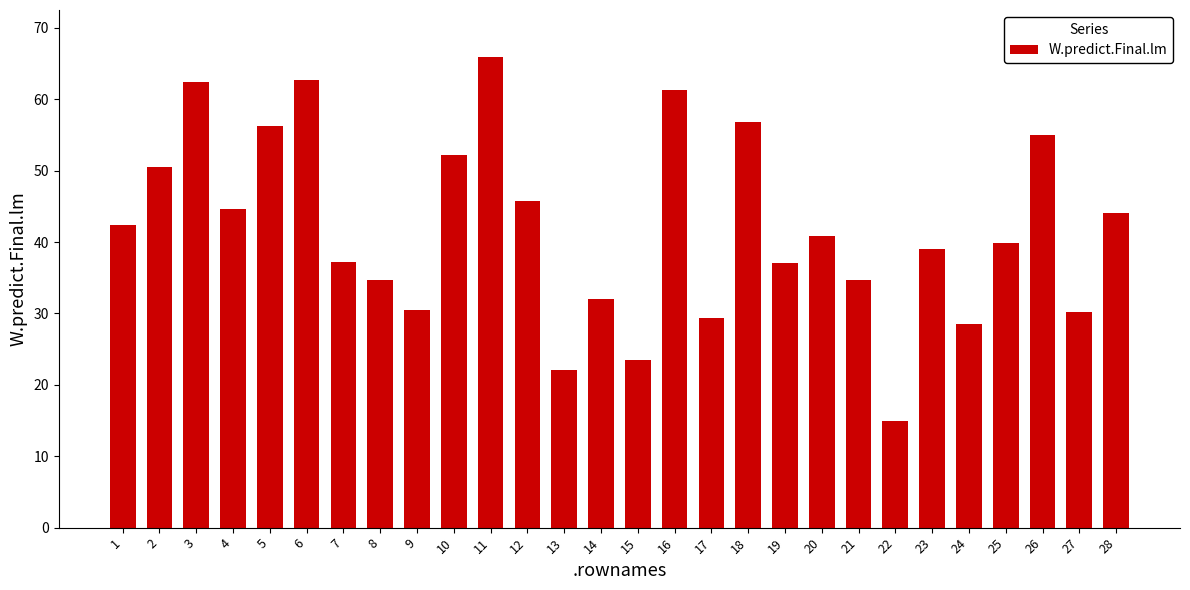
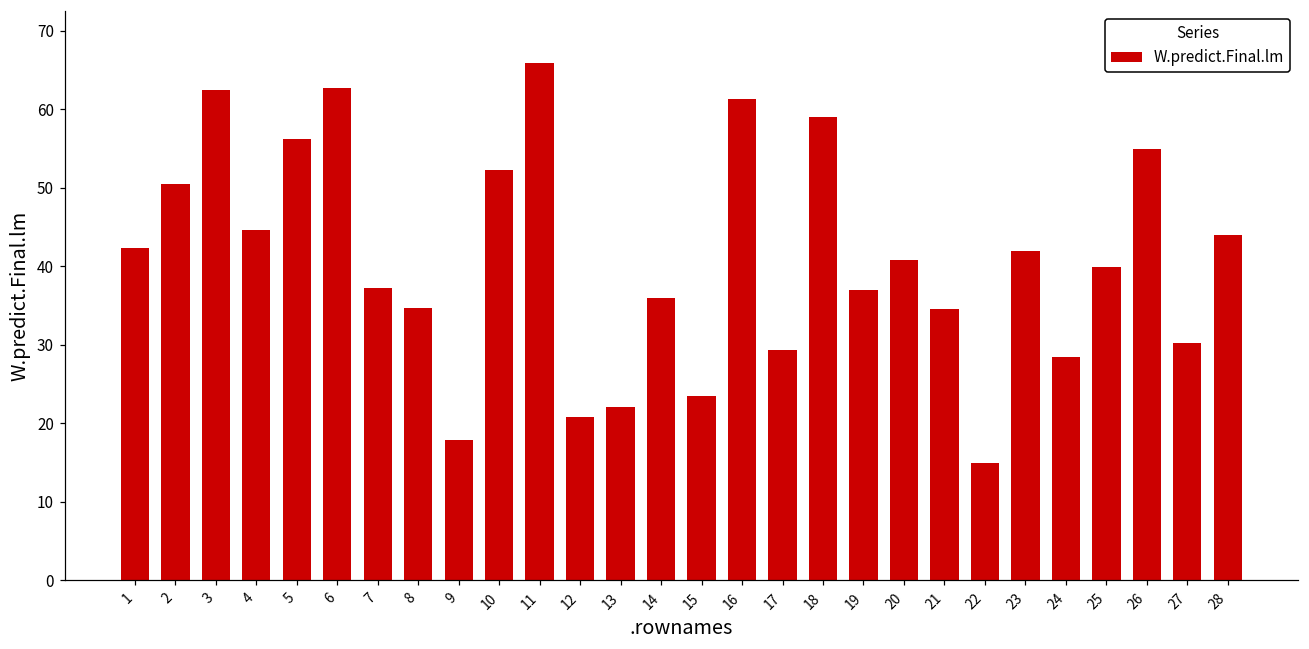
9: 30 -> 18
12: 46 -> 21
14: 32 -> 36
18: 57 -> 59
23: 39 -> 42
